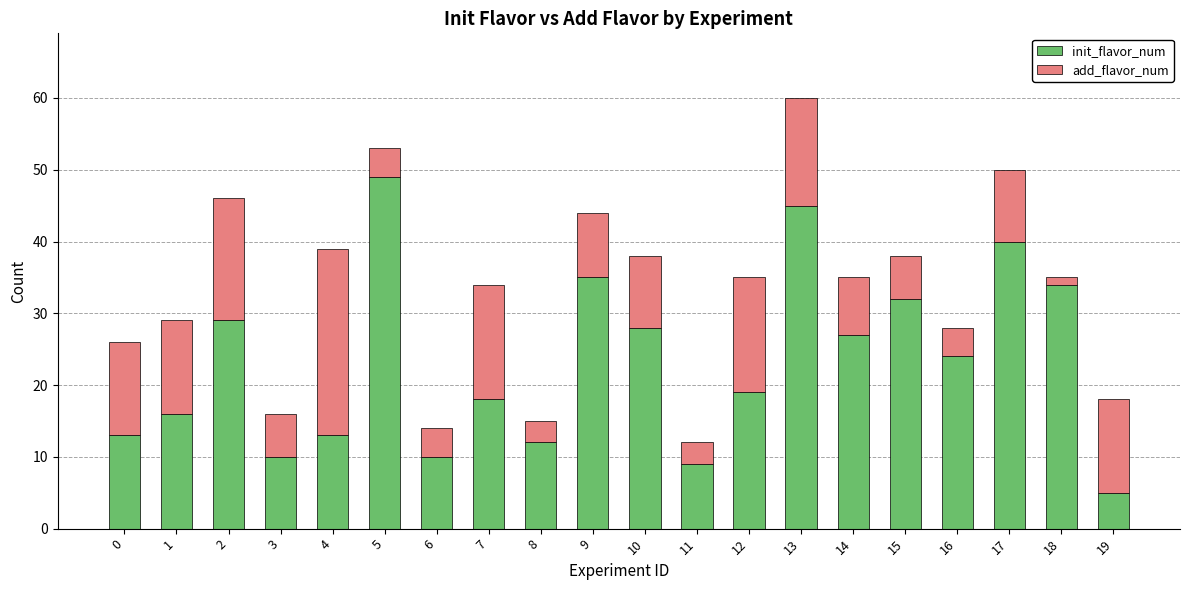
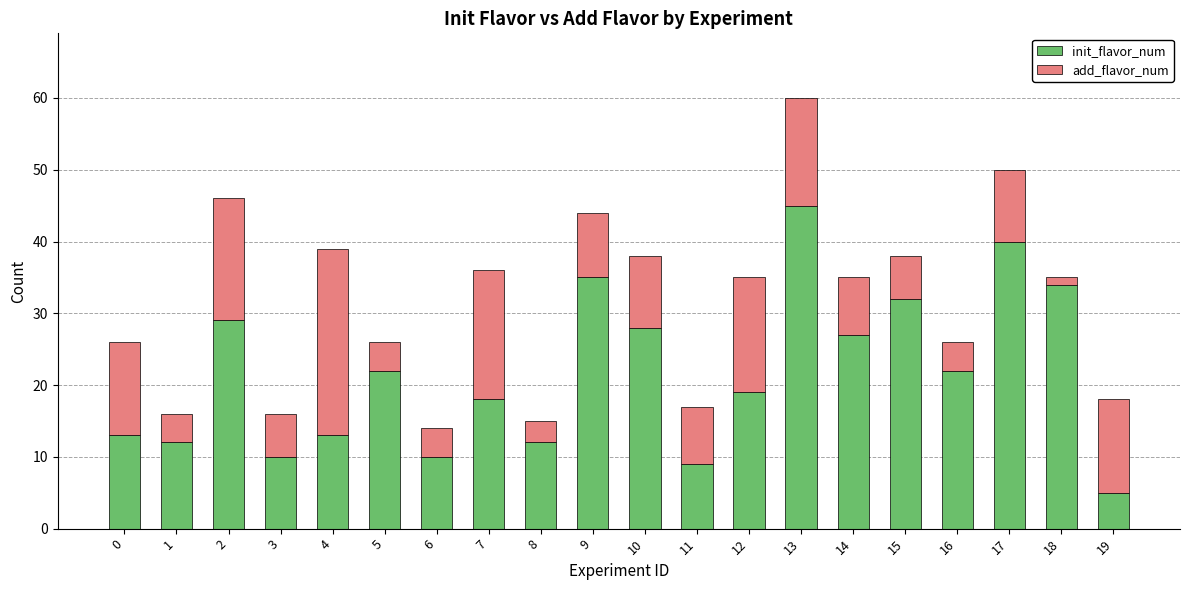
init_flavor_num, 1: 16 -> 12
add_flavor_num, 1: 13 -> 4
init_flavor_num, 5: 49 -> 22
add_flavor_num, 7: 16 -> 18
add_flavor_num, 11: 3 -> 8
init_flavor_num, 16: 24 -> 22
